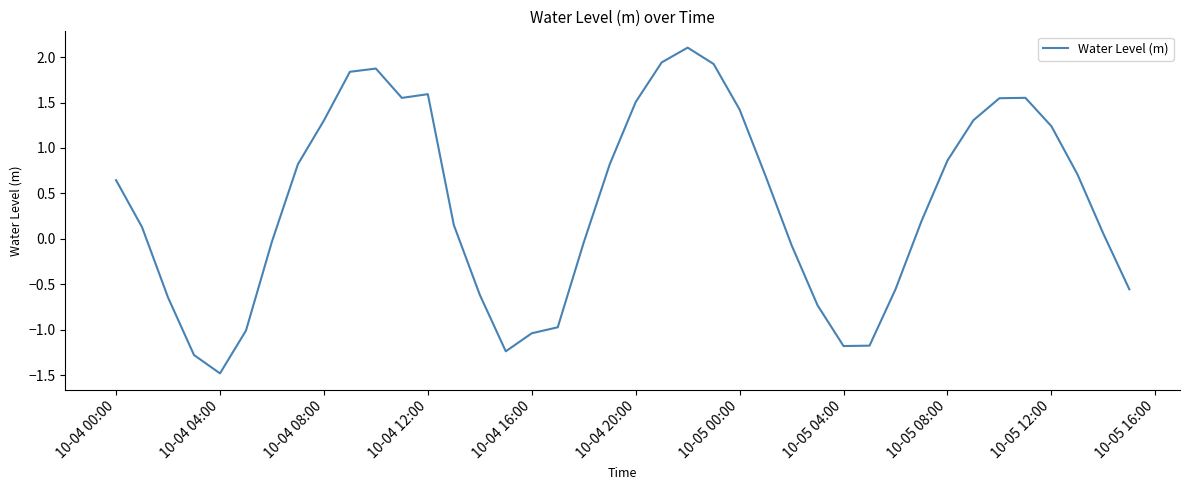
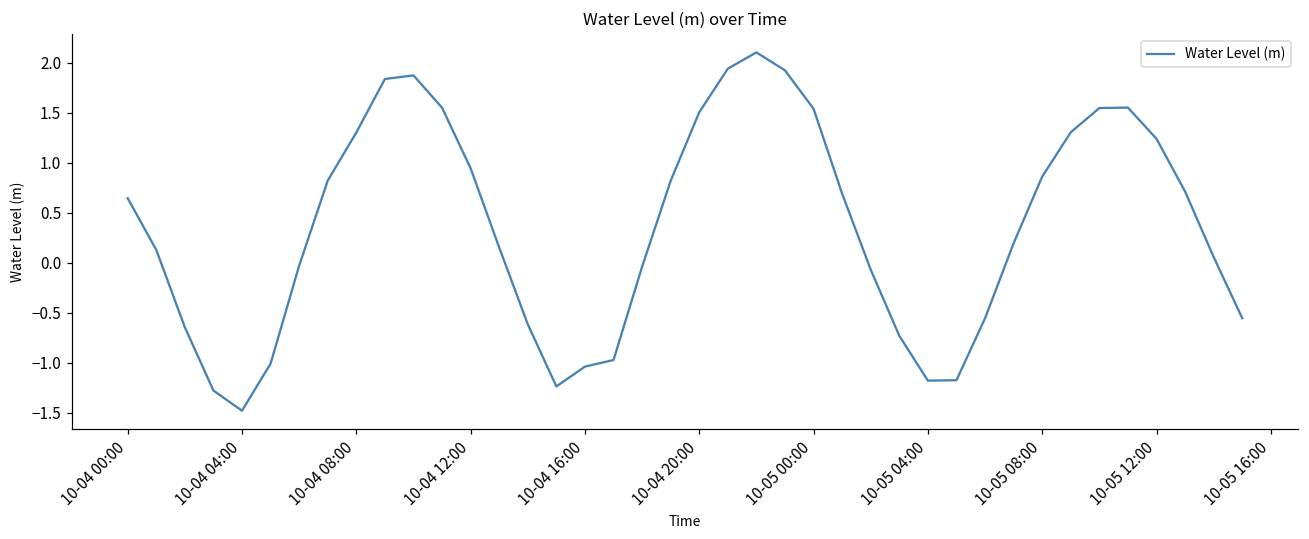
10-04 12:00: 1.6 -> 0.9
10-05 00:00: 1.4 -> 1.5
